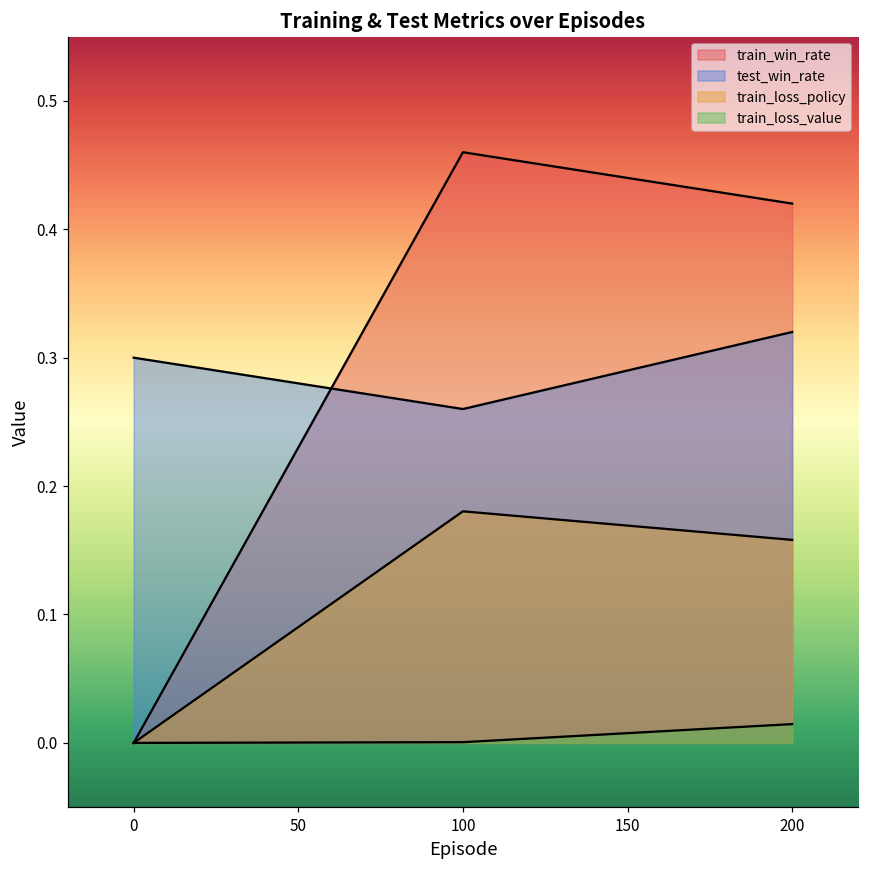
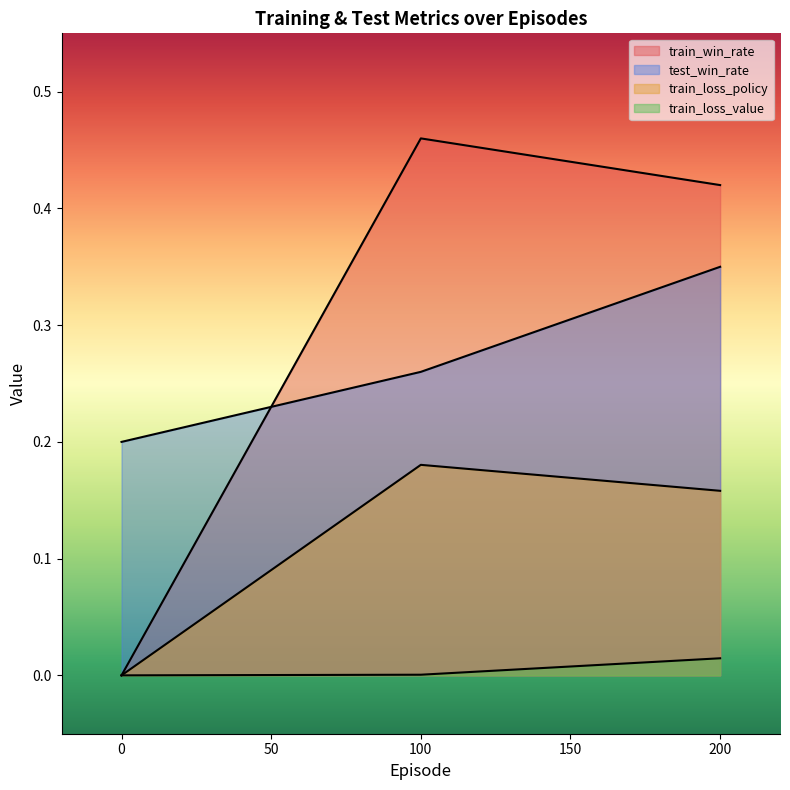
test_win_rate, 0: 0.3 -> 0.2
test_win_rate, 200: 0.32 -> 0.35
